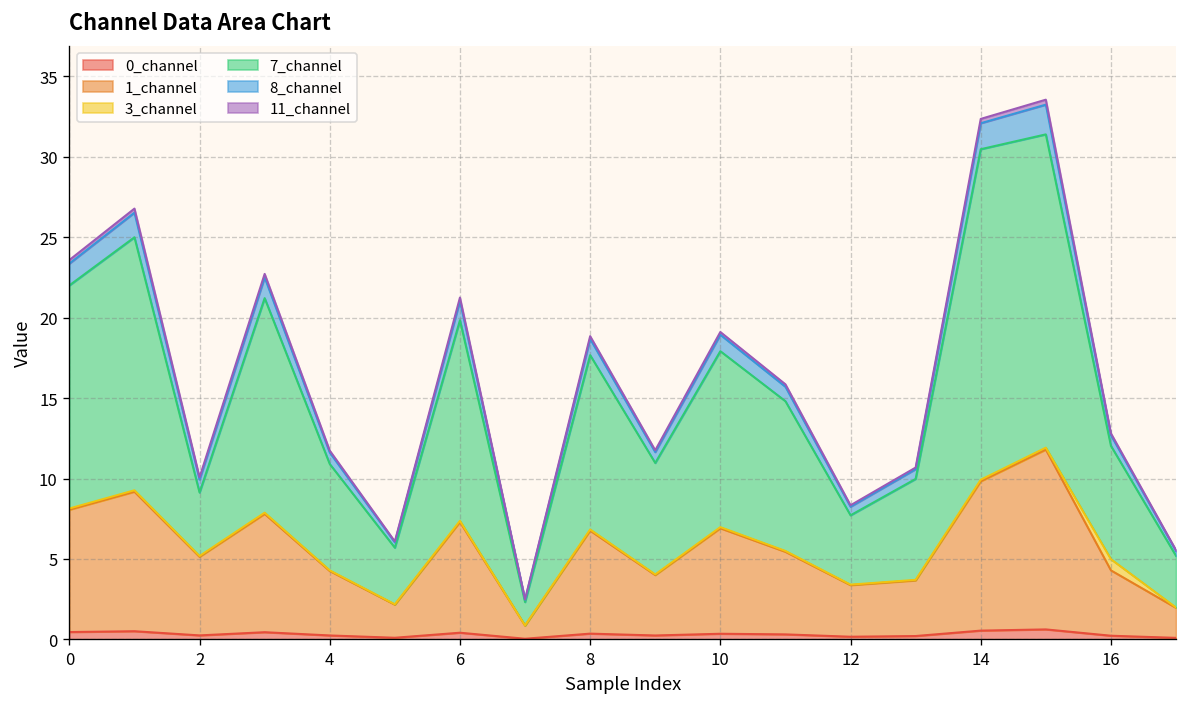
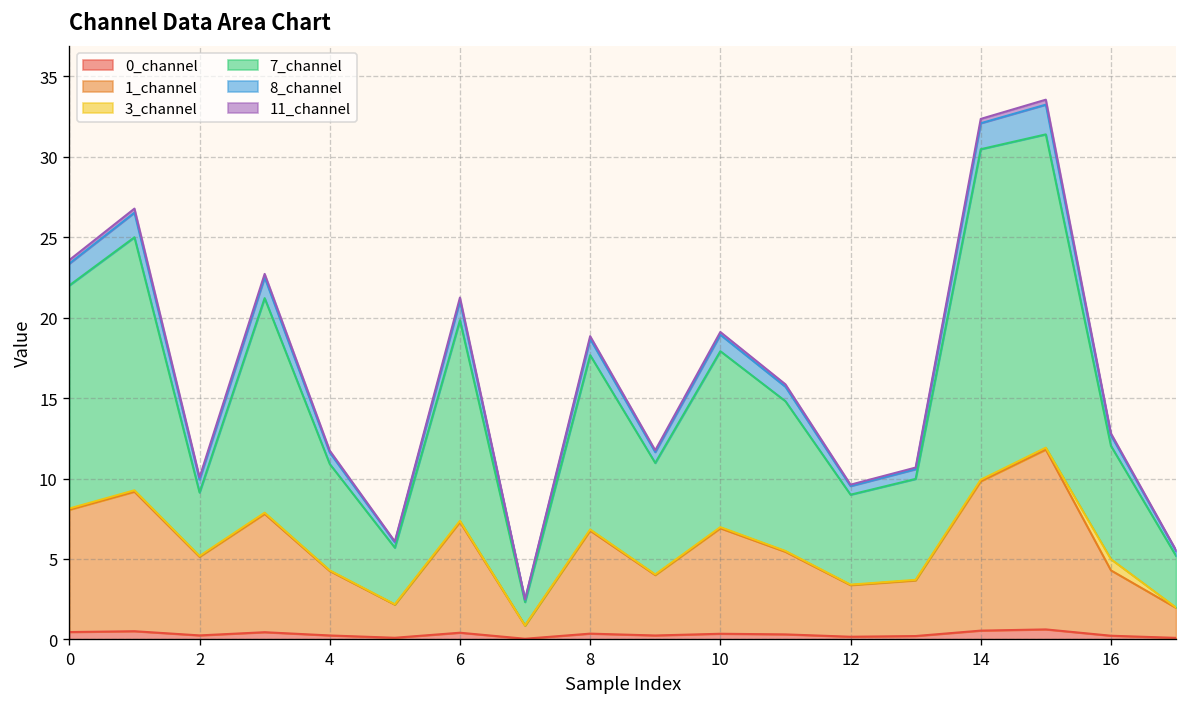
7_channel, 12: 4.3 -> 5.6
